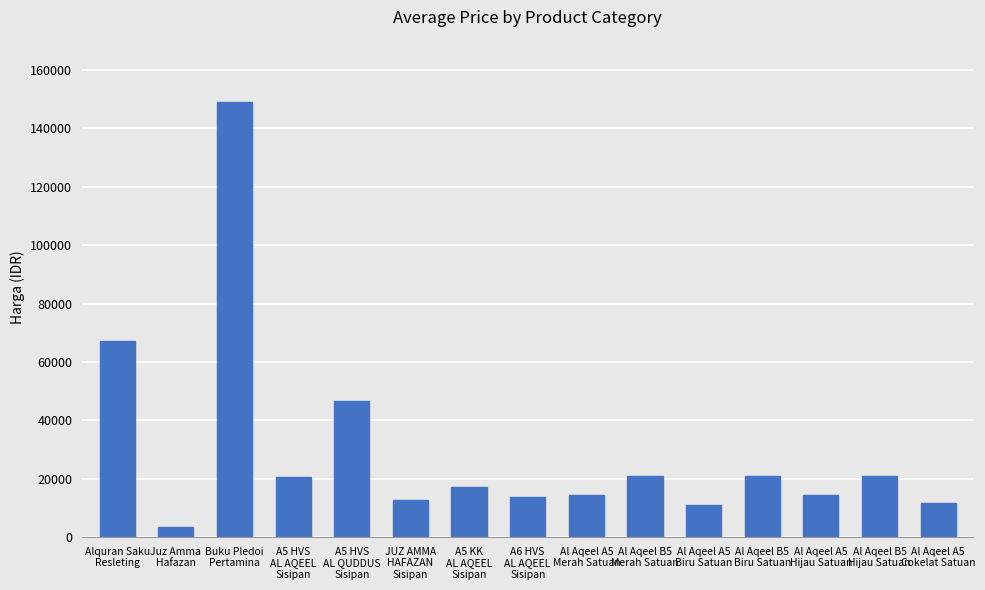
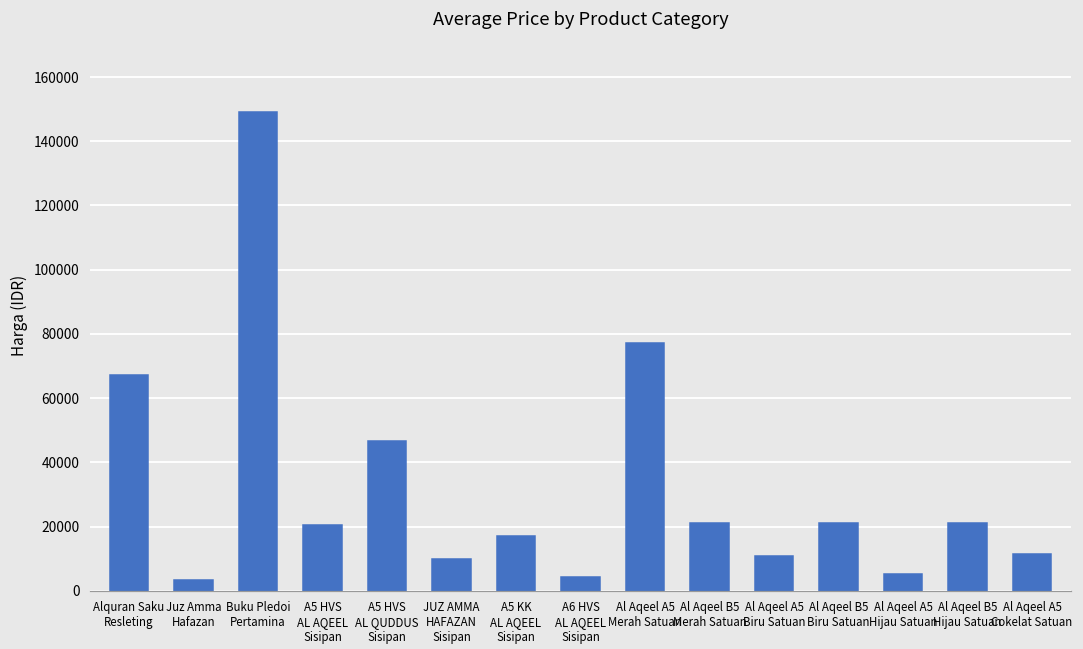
JUZ AMMA HAFAZAN Sisipan: 13000 -> 10000
A6 HVS AL AQEEL Sisipan: 14000 -> 4000
Al Aqeel A5 Merah Satuan: 15000 -> 77000
Al Aqeel A5 Hijau Satuan: 15000 -> 5000
